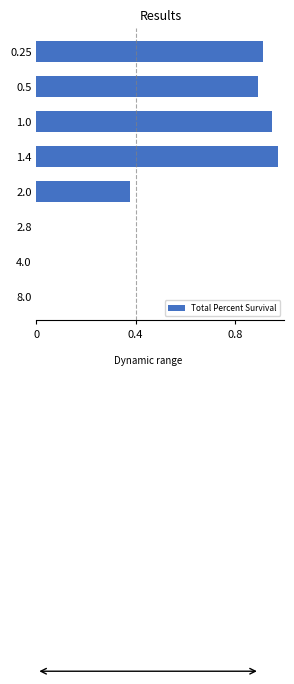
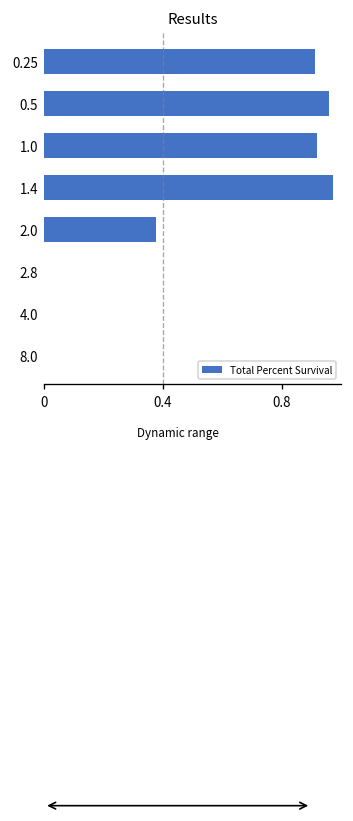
0.5: 0.89 -> 0.96
1.0: 0.95 -> 0.92
